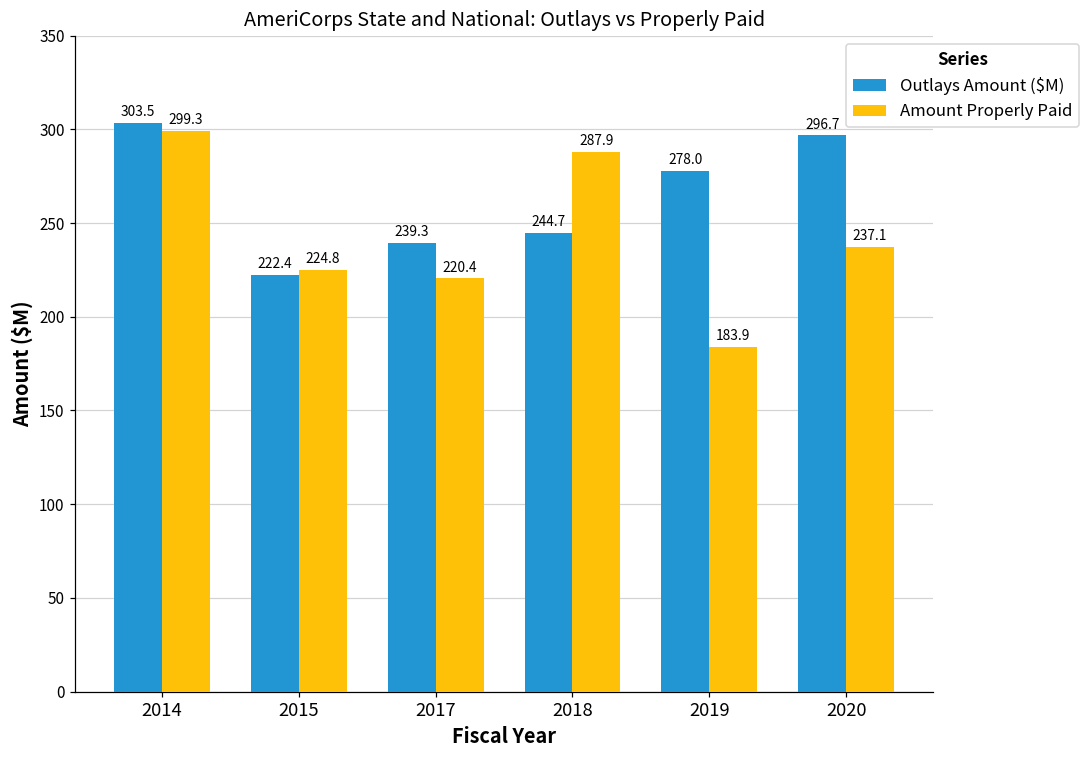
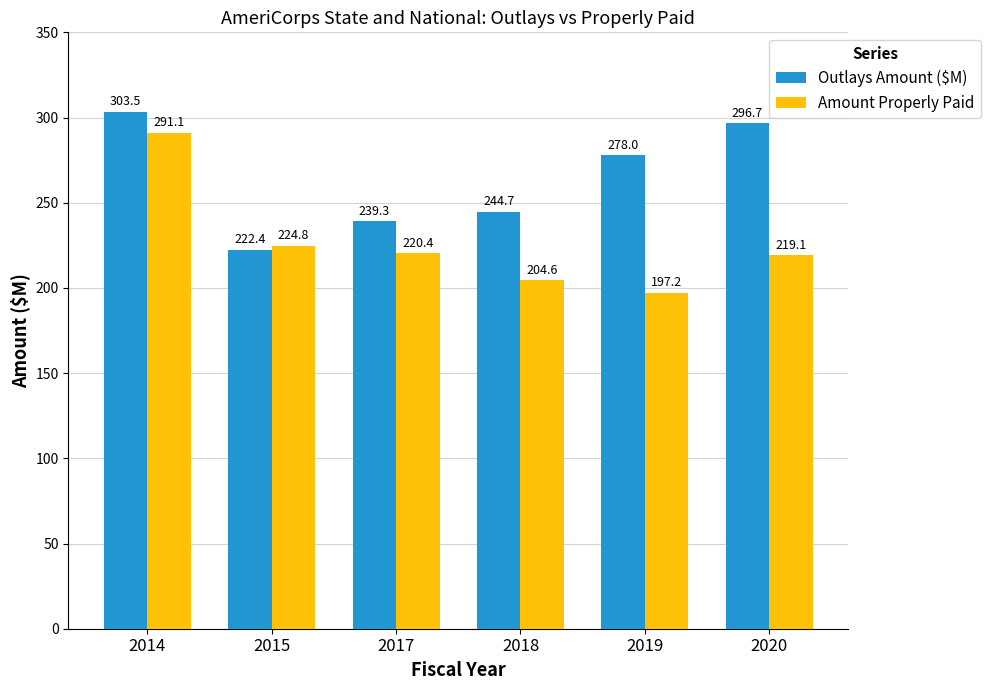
Amount Properly Paid, 2014: 299.3 -> 291.1
Amount Properly Paid, 2018: 287.9 -> 204.6
Amount Properly Paid, 2019: 183.9 -> 197.2
Amount Properly Paid, 2020: 237.1 -> 219.1
